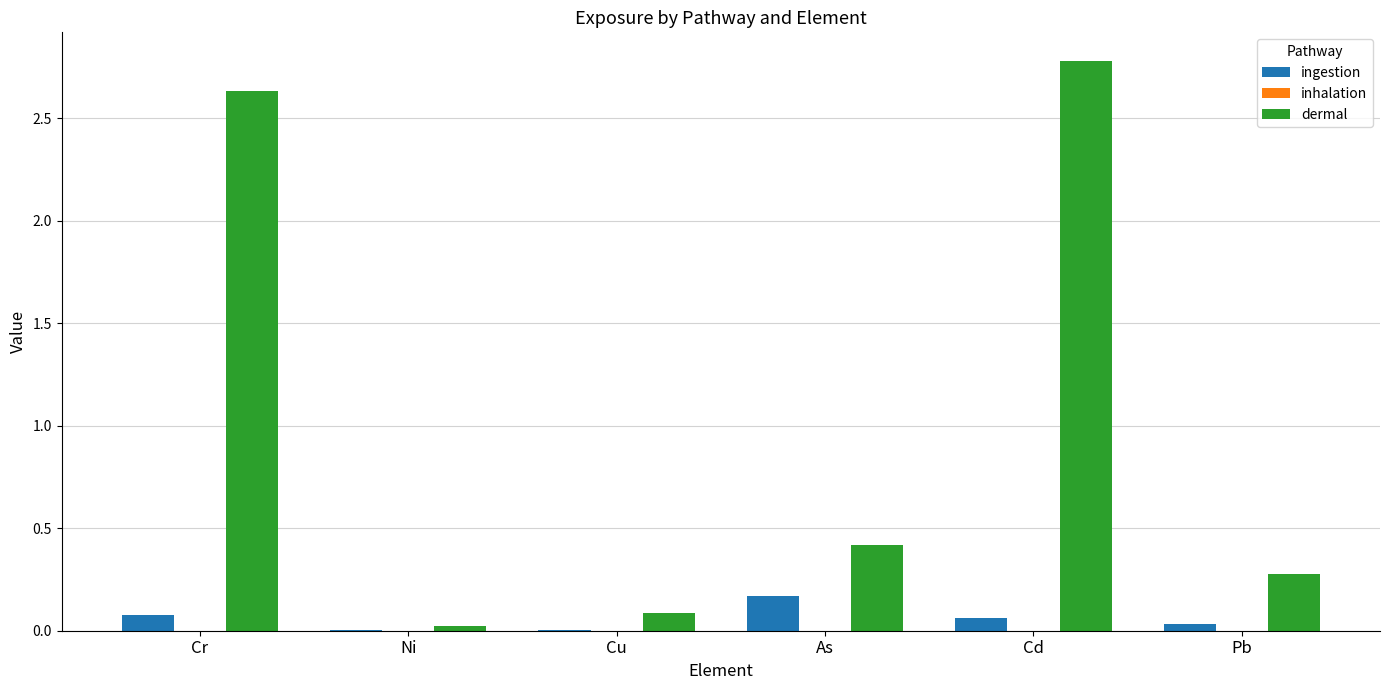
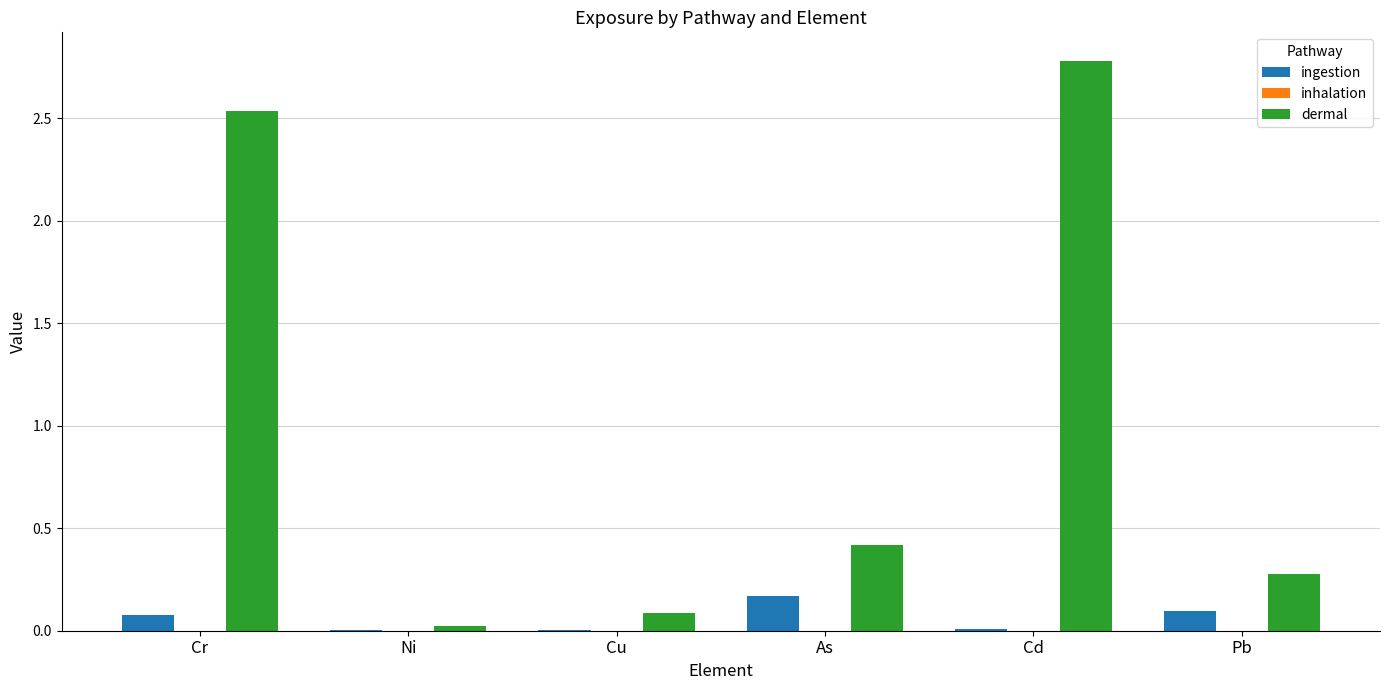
dermal, Cr: 2.63 -> 2.53
ingestion, Cd: 0.06 -> 0.01
ingestion, Pb: 0.03 -> 0.10
